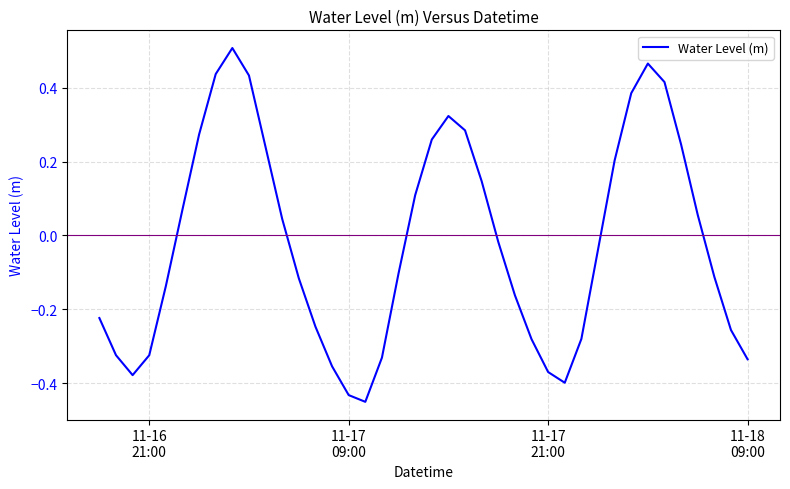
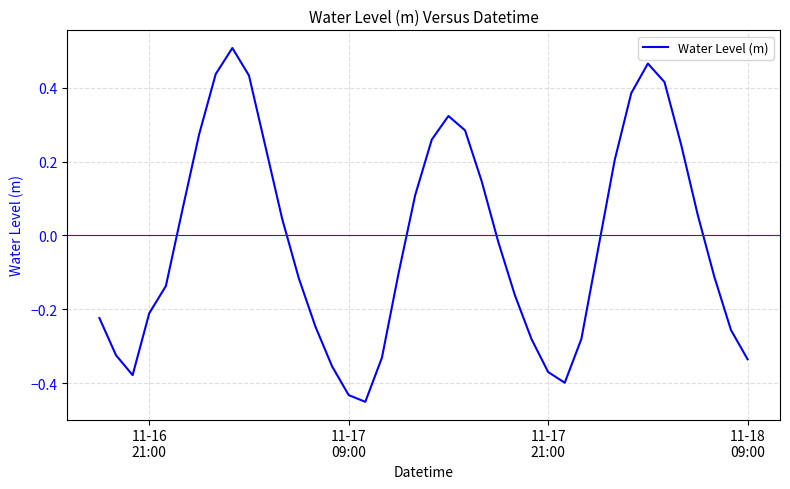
11-16 21:00: -0.32 -> -0.21
